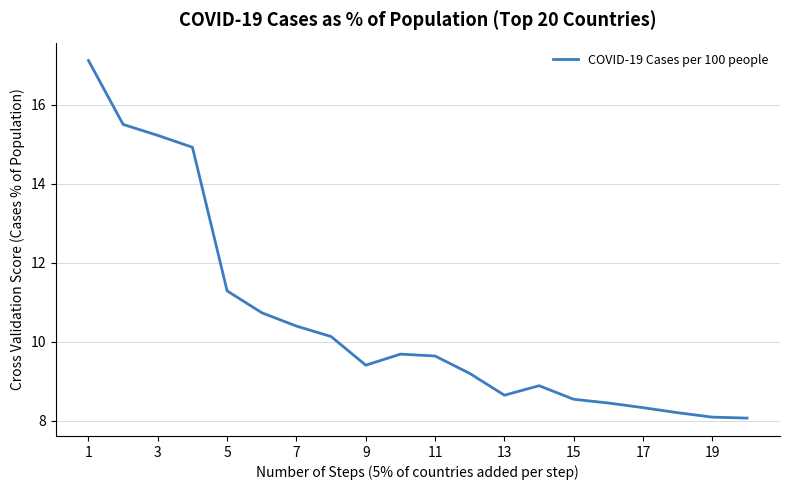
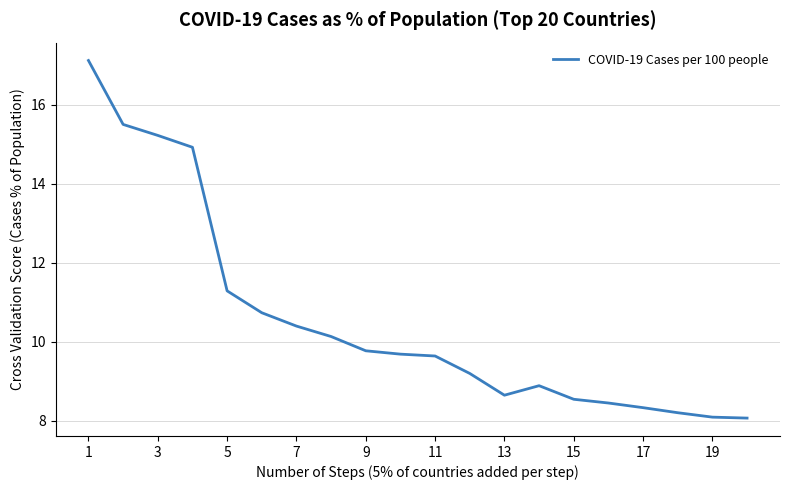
9: 9.4 -> 9.8
